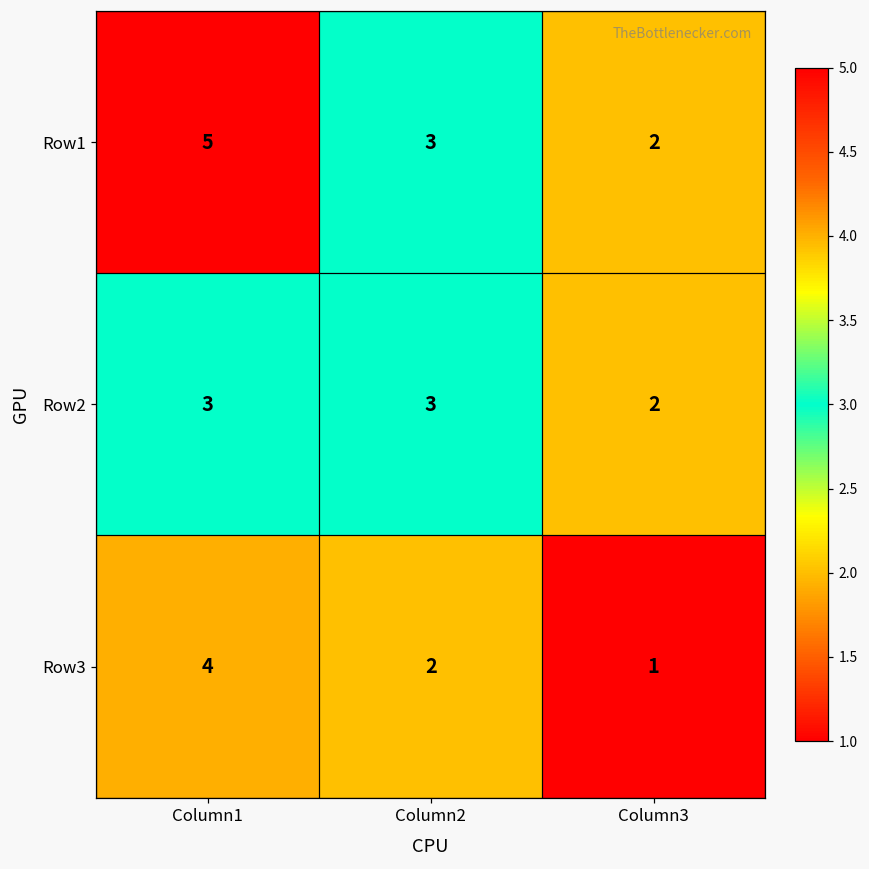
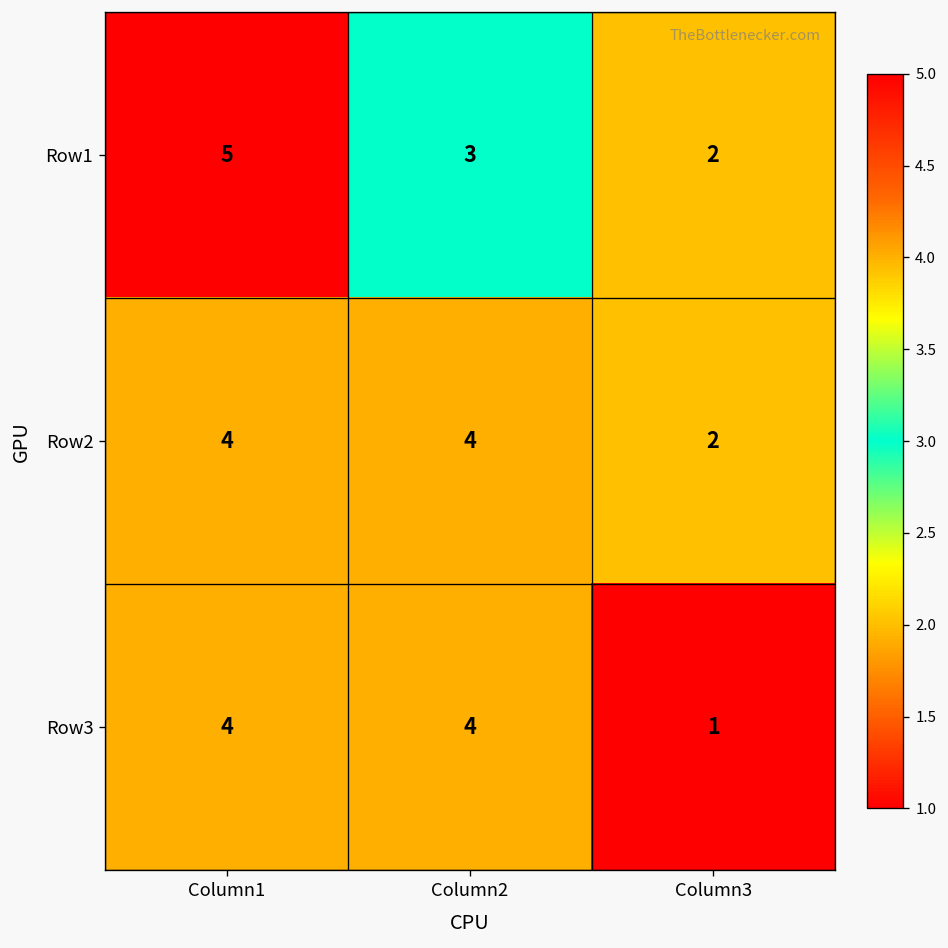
Row2, Column1: 3 -> 4
Row2, Column2: 3 -> 4
Row3, Column2: 2 -> 4
